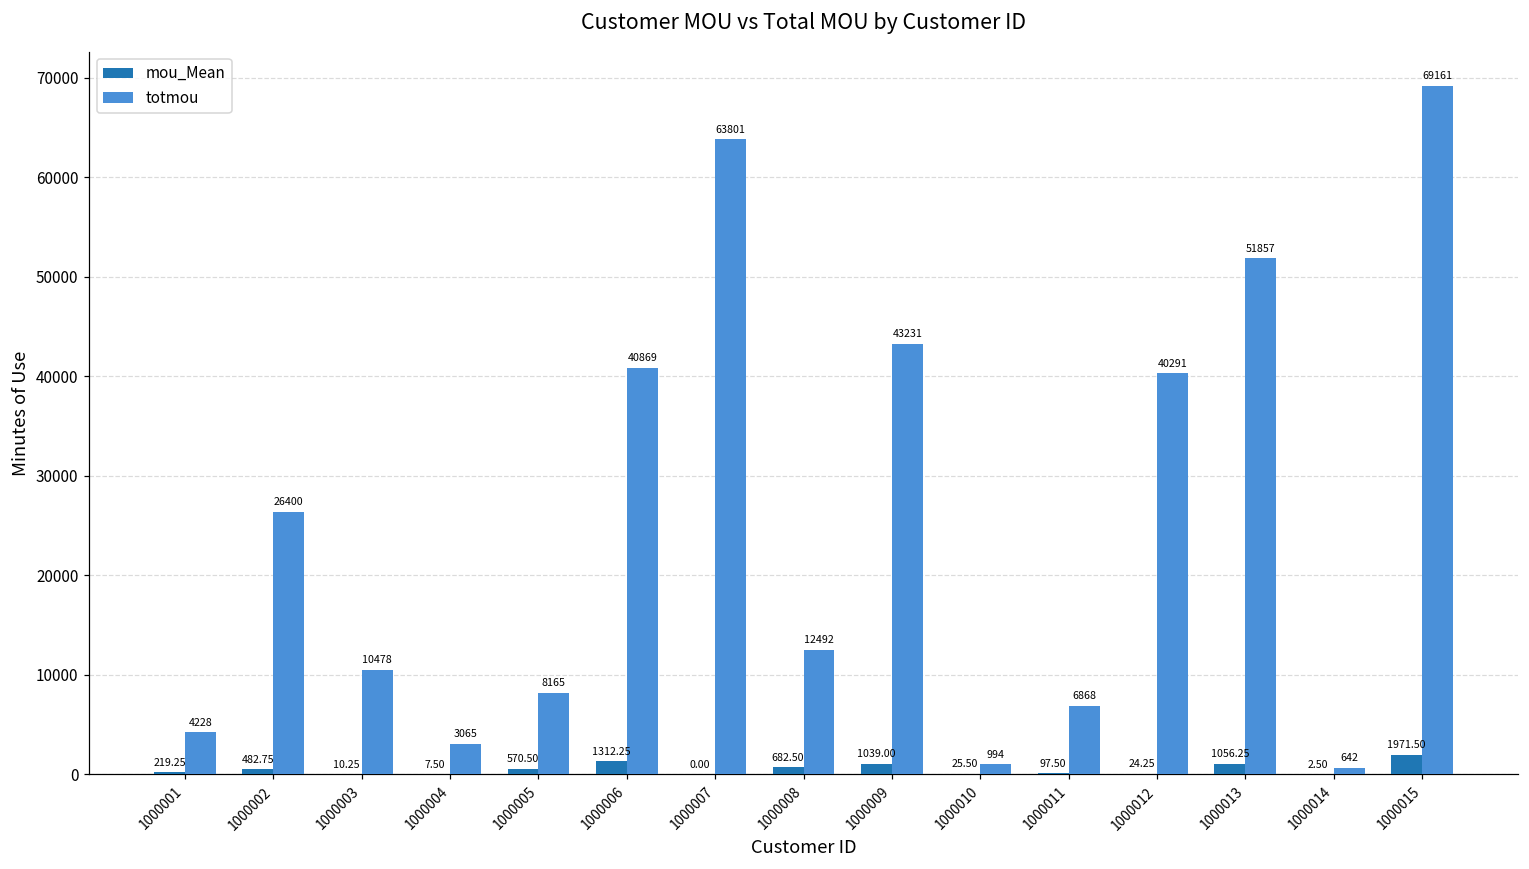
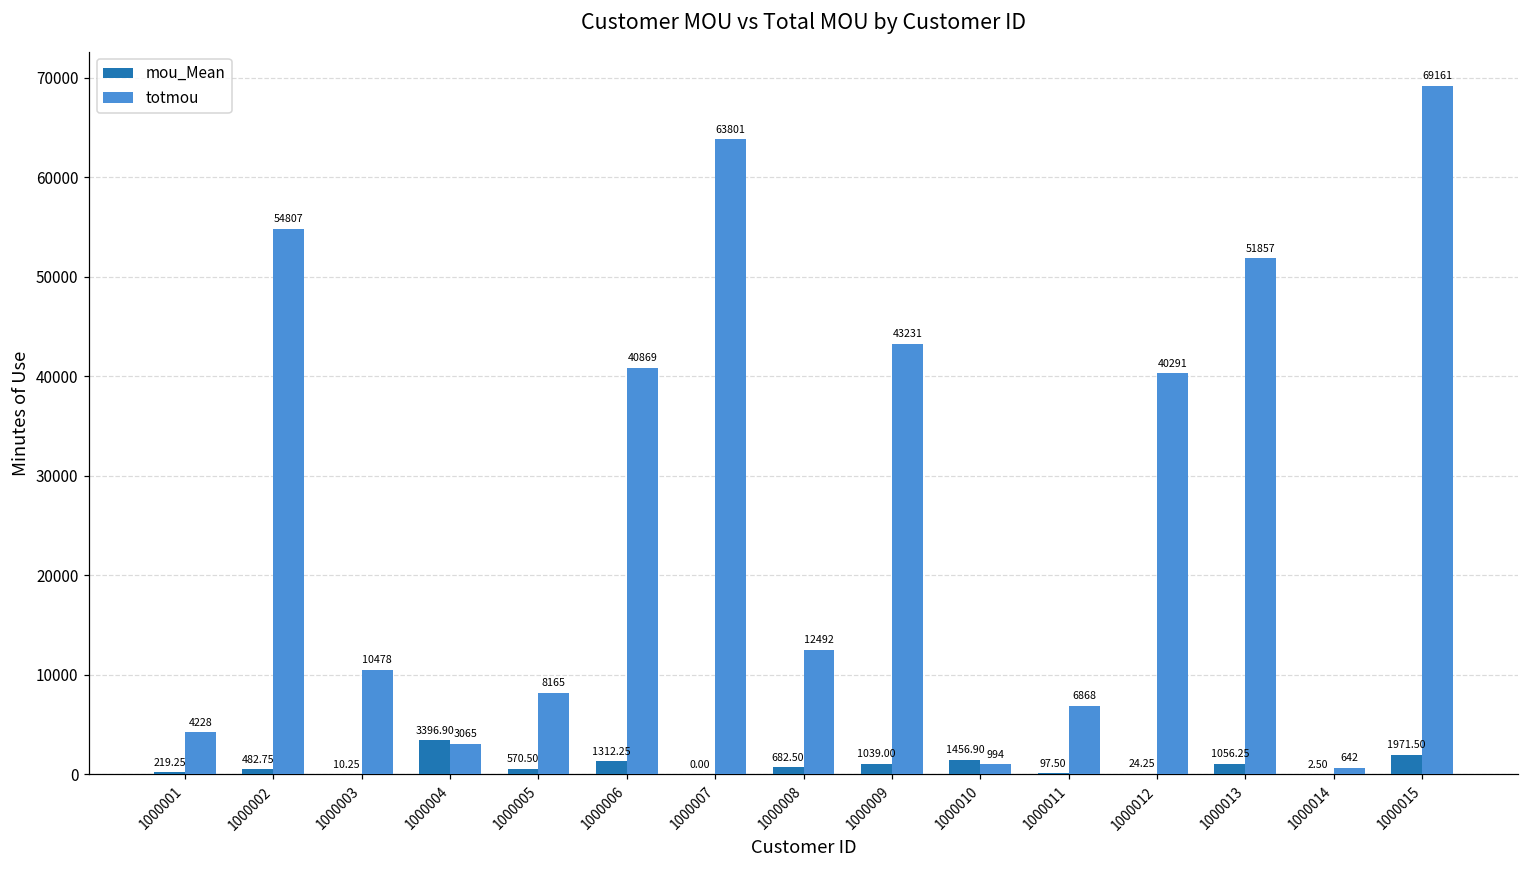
totmou, 1000002: 26400 -> 54807
mou_Mean, 1000004: 7.50 -> 3396.90
mou_Mean, 1000010: 25.50 -> 1456.90
